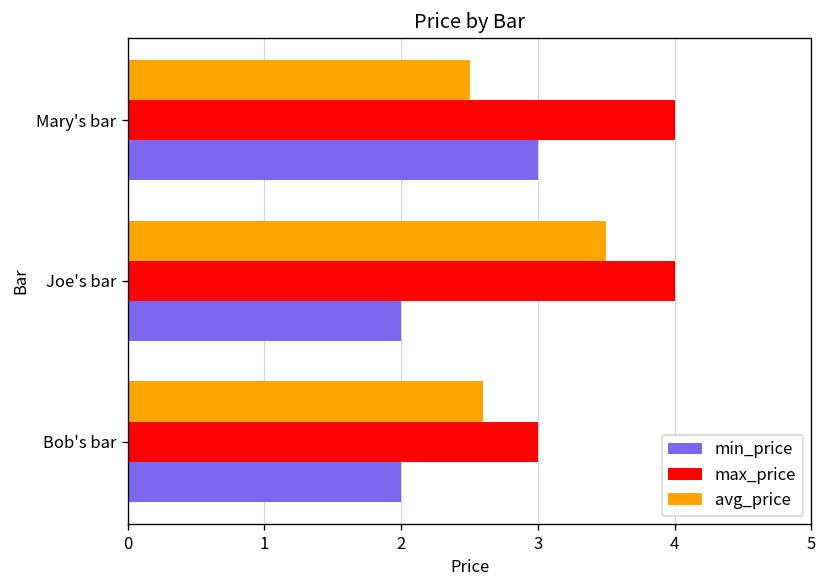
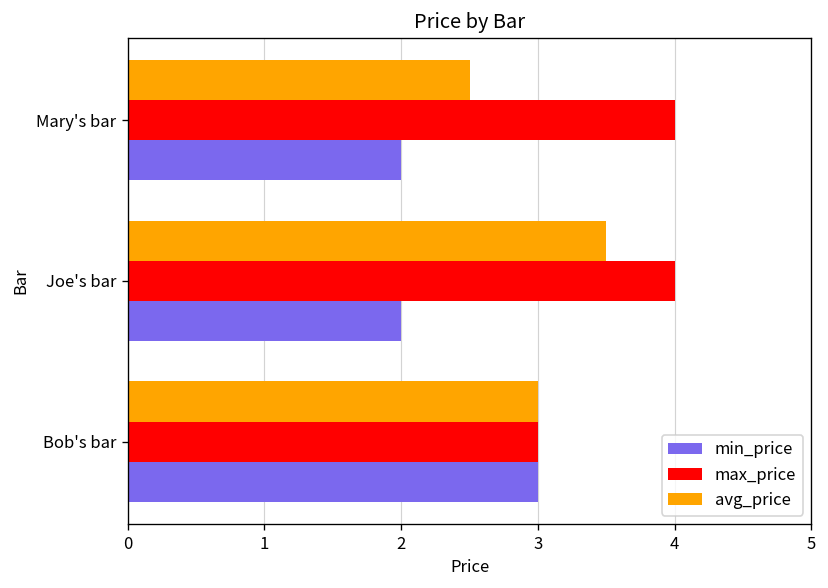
min_price, Mary's bar: 3 -> 2
avg_price, Bob's bar: 2.6 -> 3.0
min_price, Bob's bar: 2 -> 3
